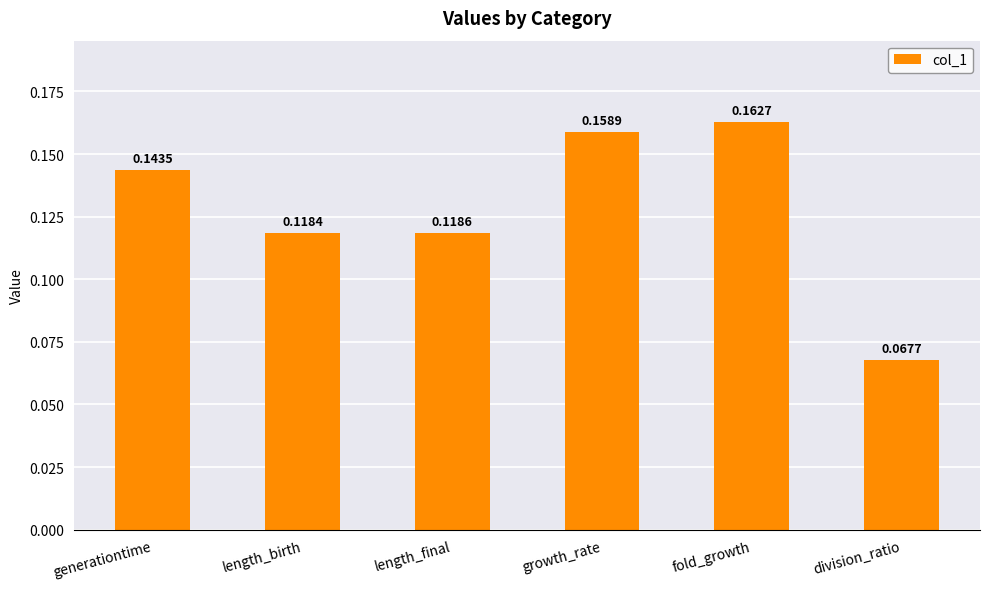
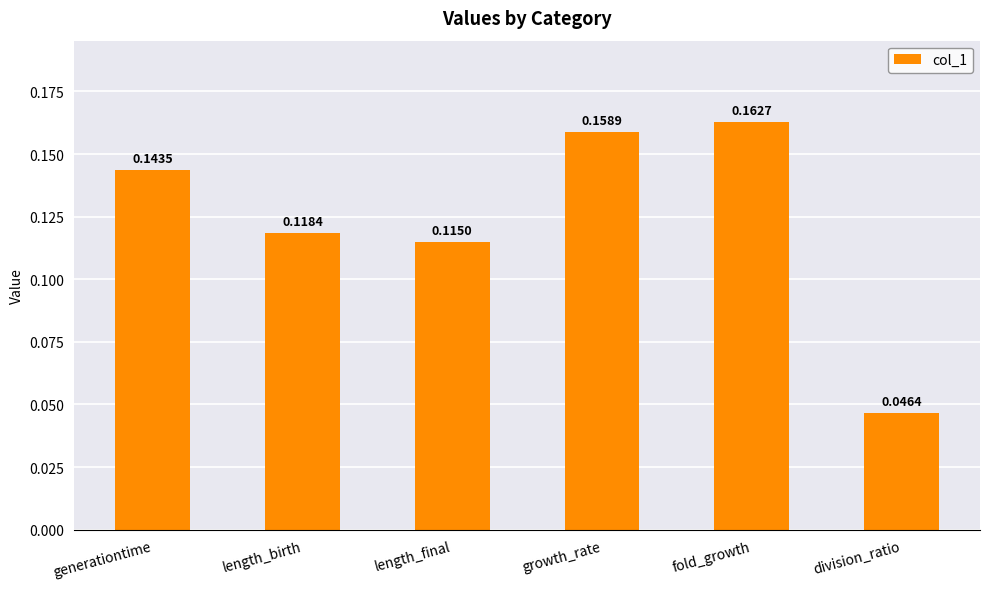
length_final: 0.1186 -> 0.1150
division_ratio: 0.0677 -> 0.0464
